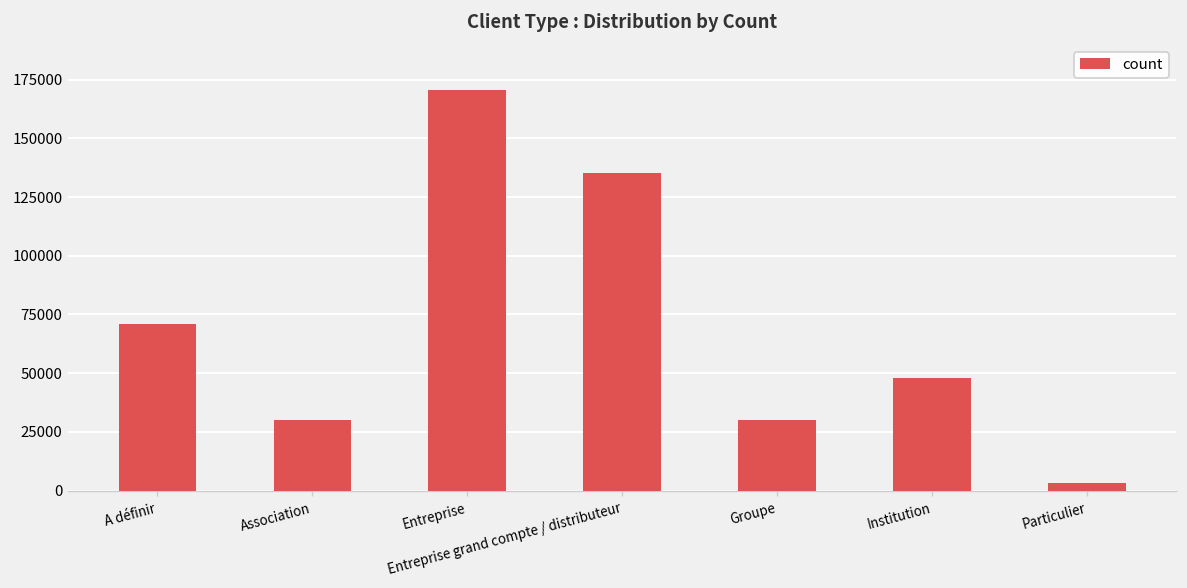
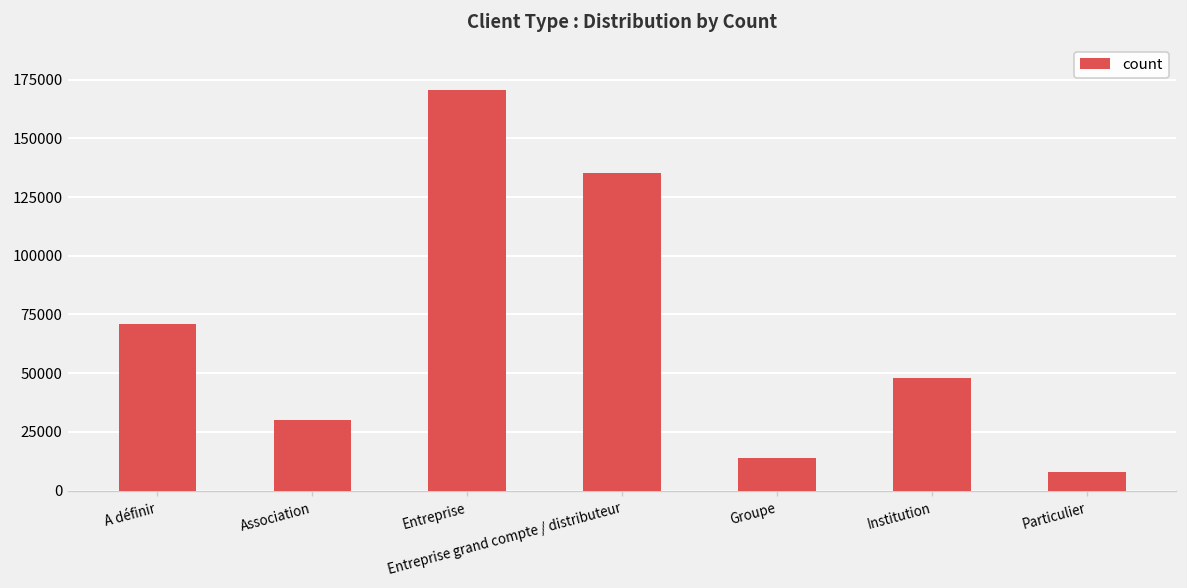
Groupe: 30000 -> 14000
Particulier: 3000 -> 8000
